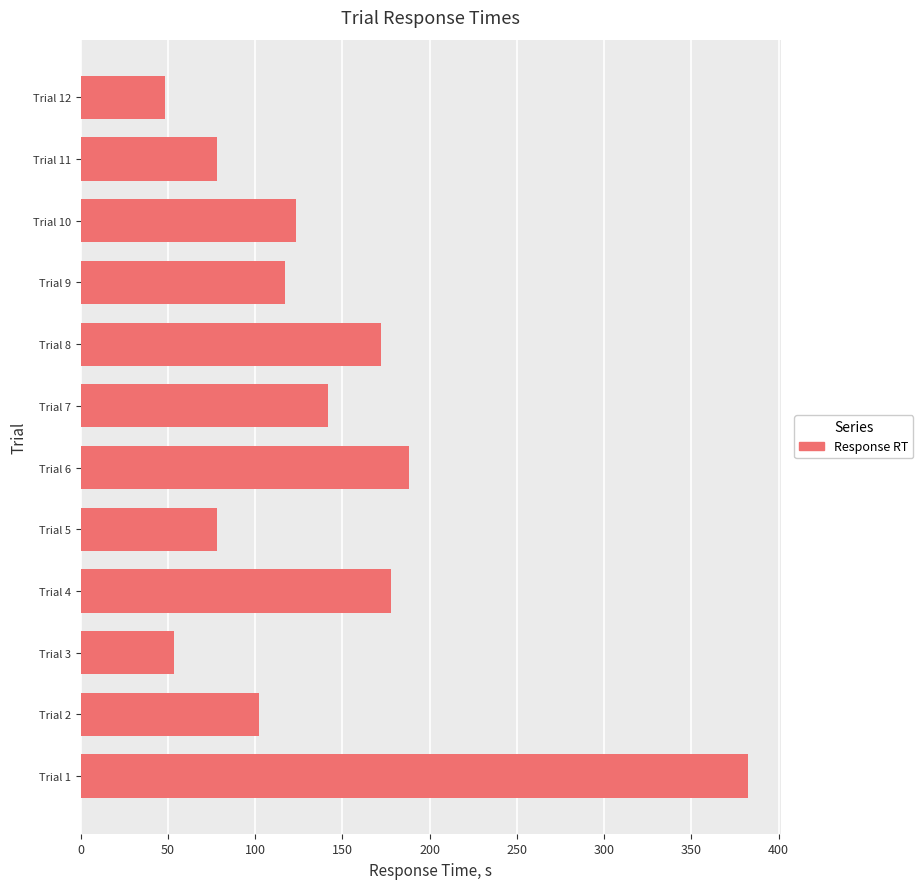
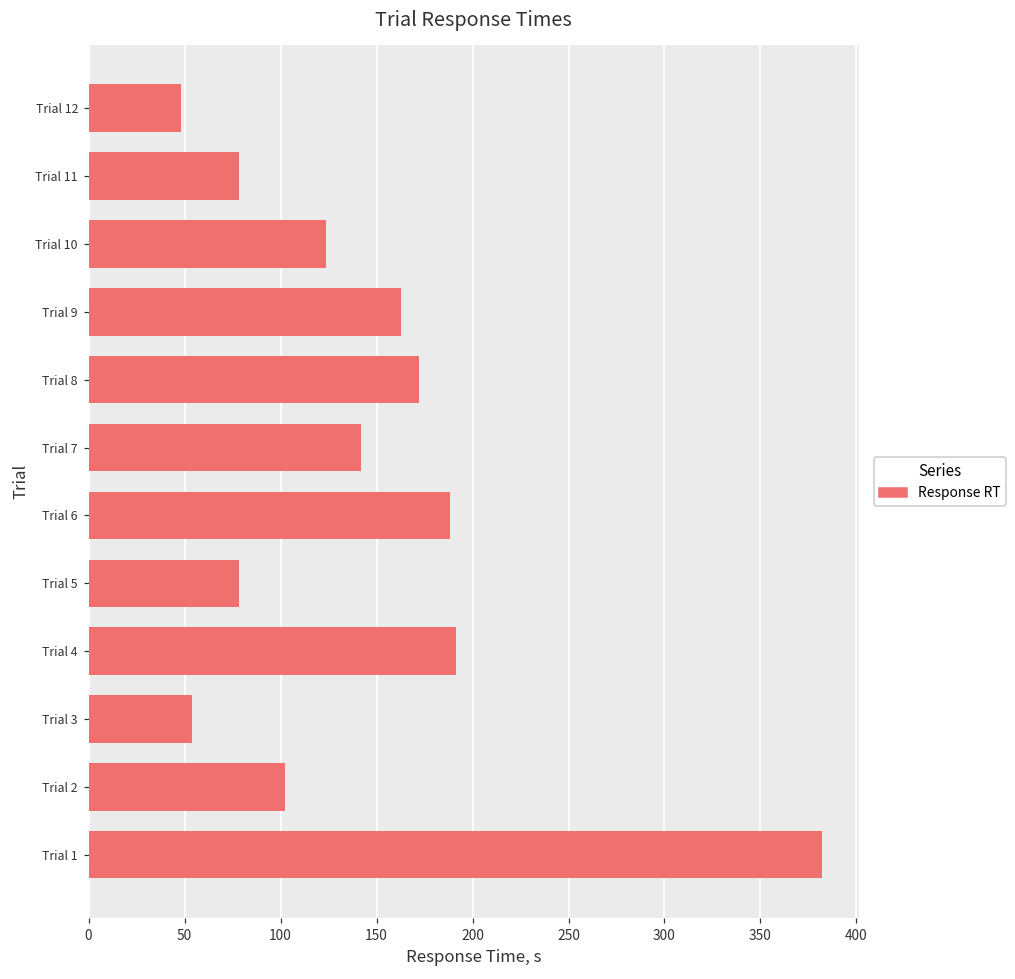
Trial 9: 117 -> 163
Trial 4: 178 -> 192
